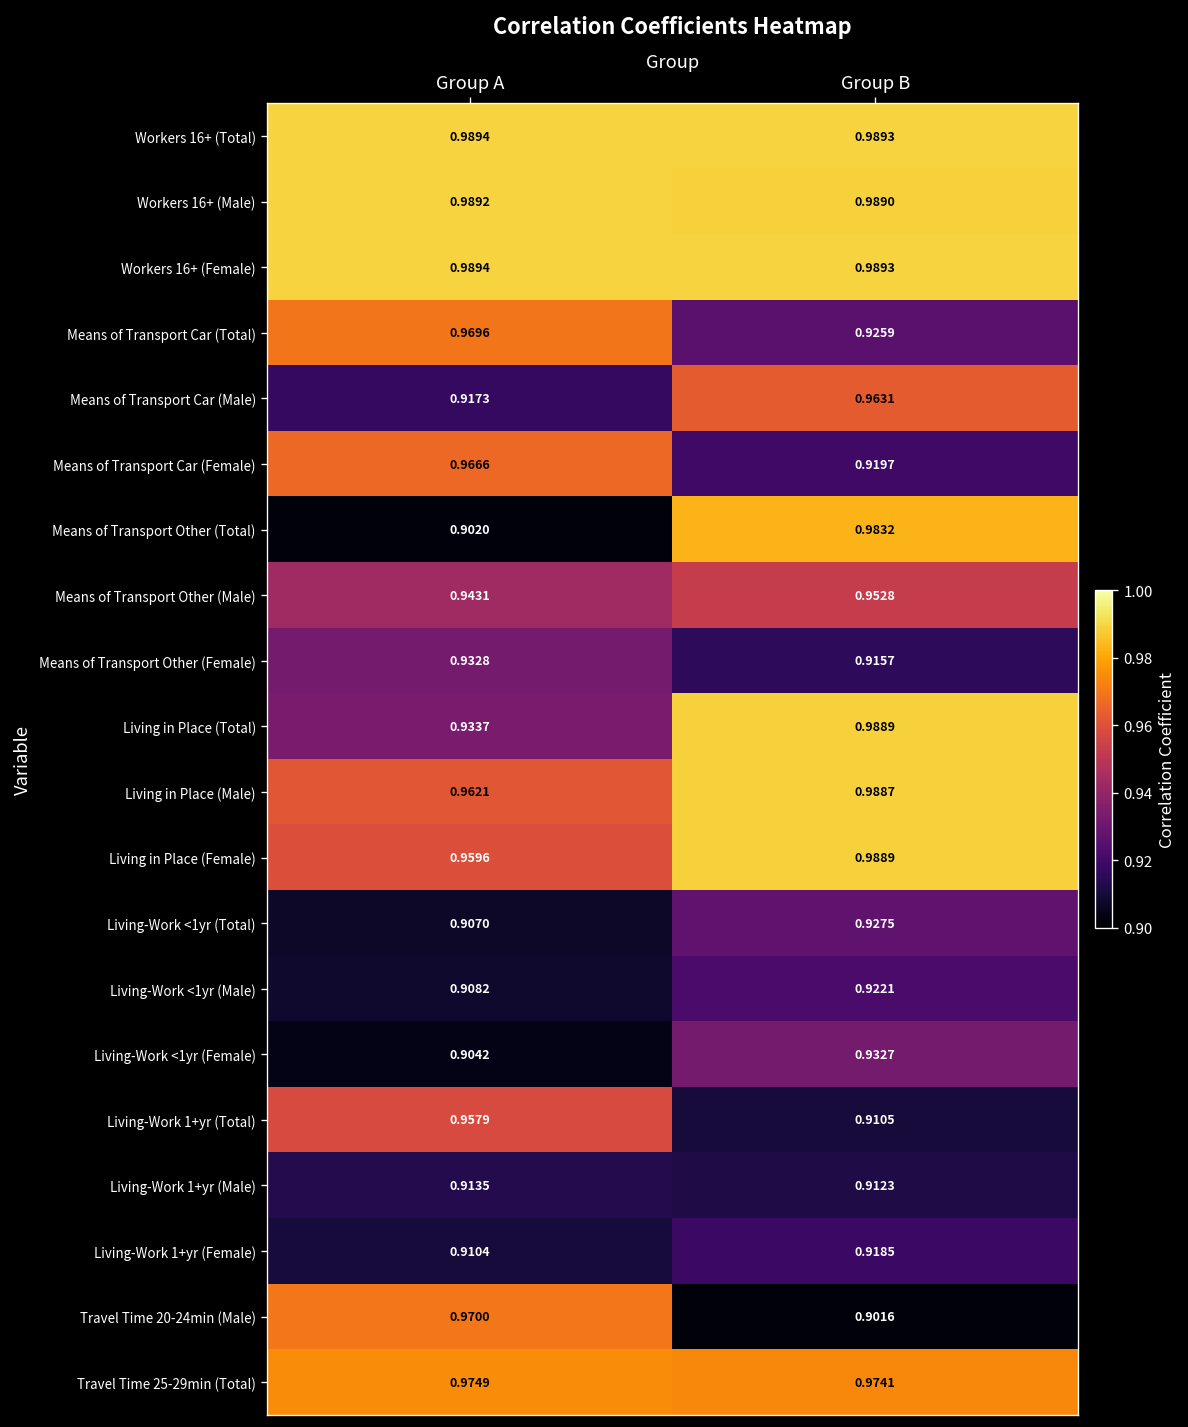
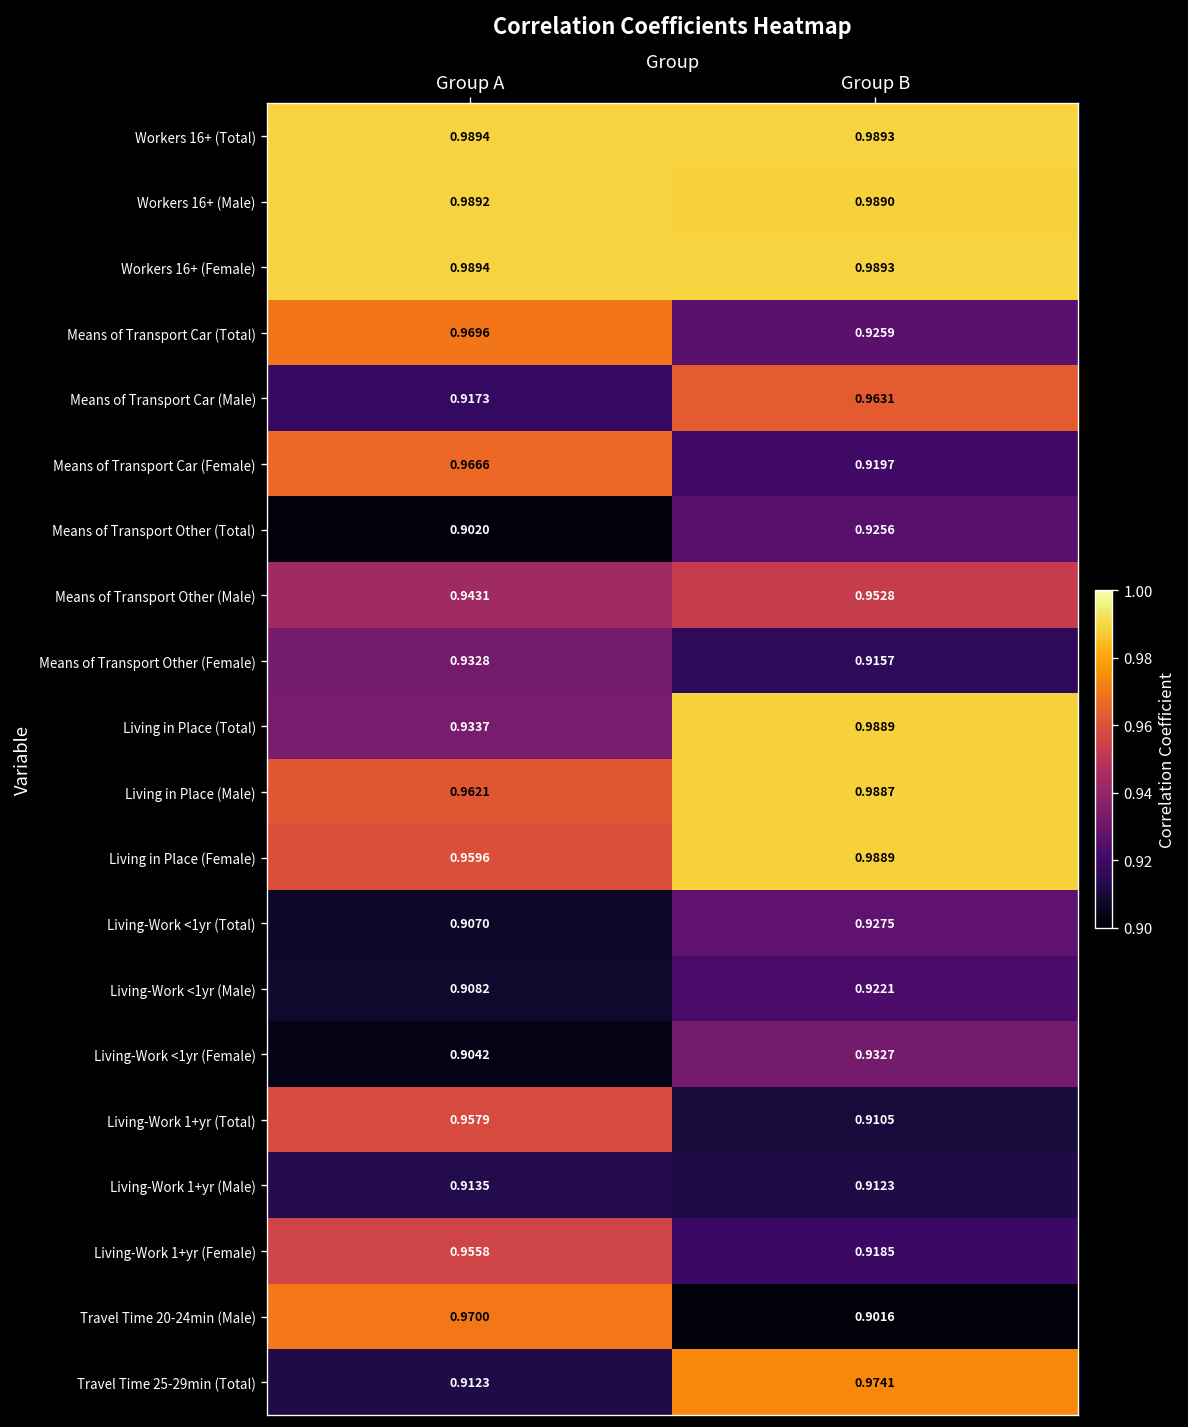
Means of Transport Other (Total), Group B: 0.9832 -> 0.9256
Living-Work 1+yr (Female), Group A: 0.9104 -> 0.9558
Travel Time 25-29min (Total), Group A: 0.9749 -> 0.9123
